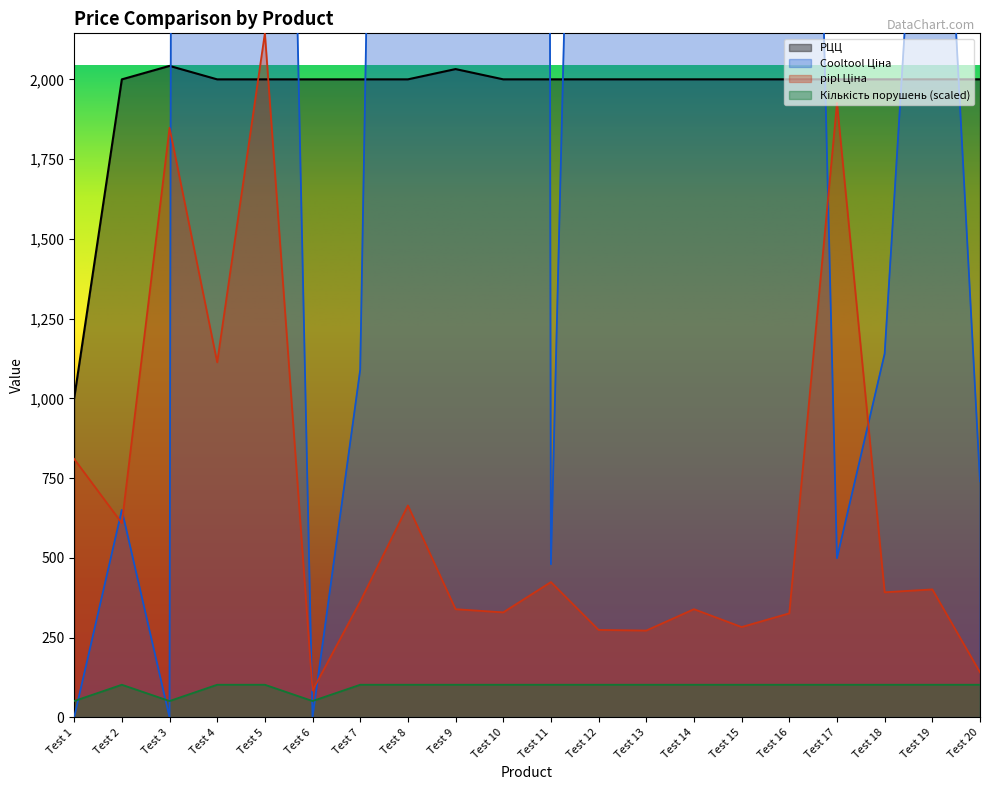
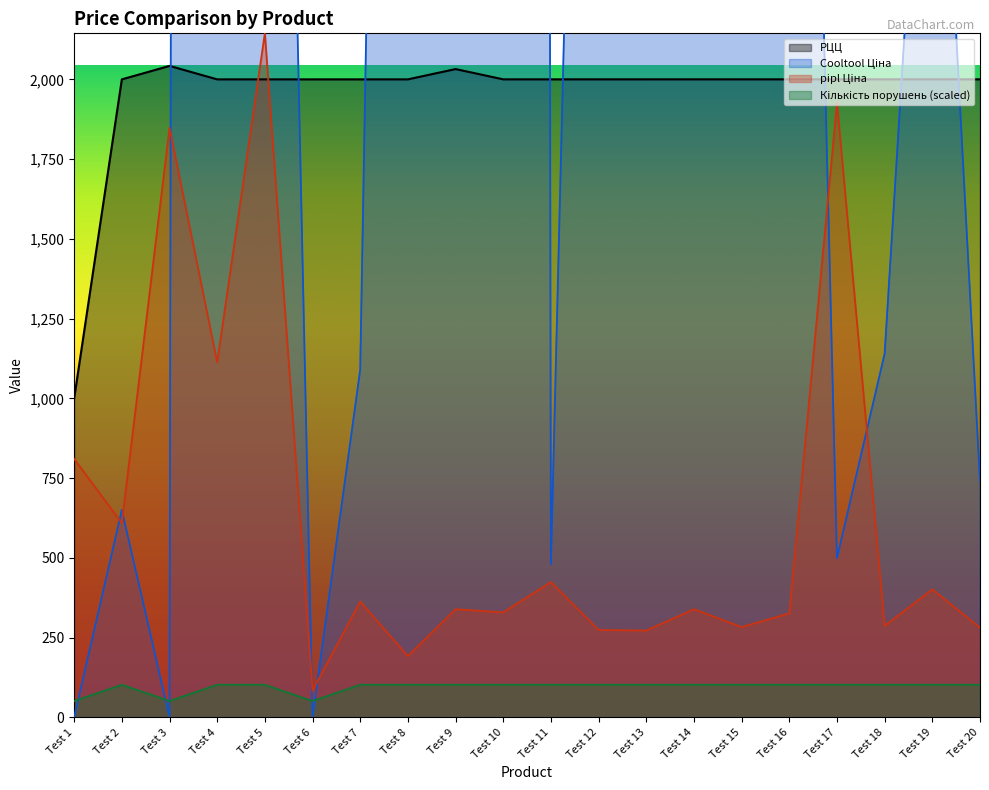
pipl Ціна, Test 8: 660 -> 190
pipl Ціна, Test 18: 390 -> 290
pipl Ціна, Test 20: 140 -> 280
